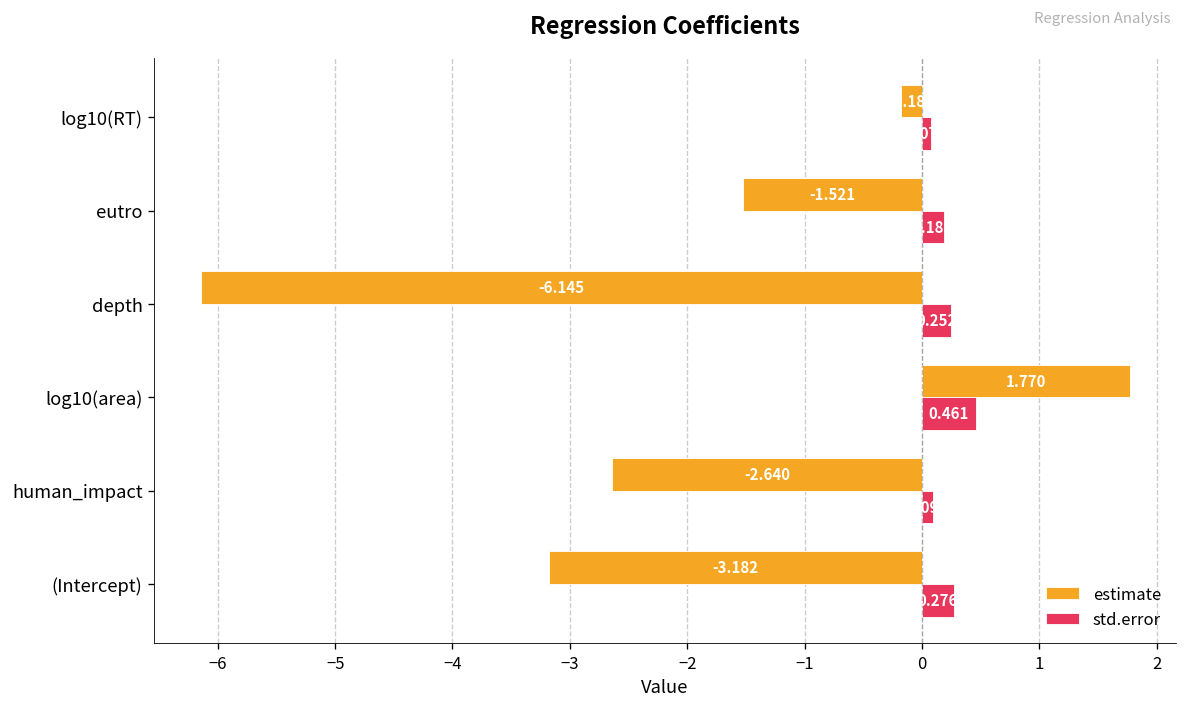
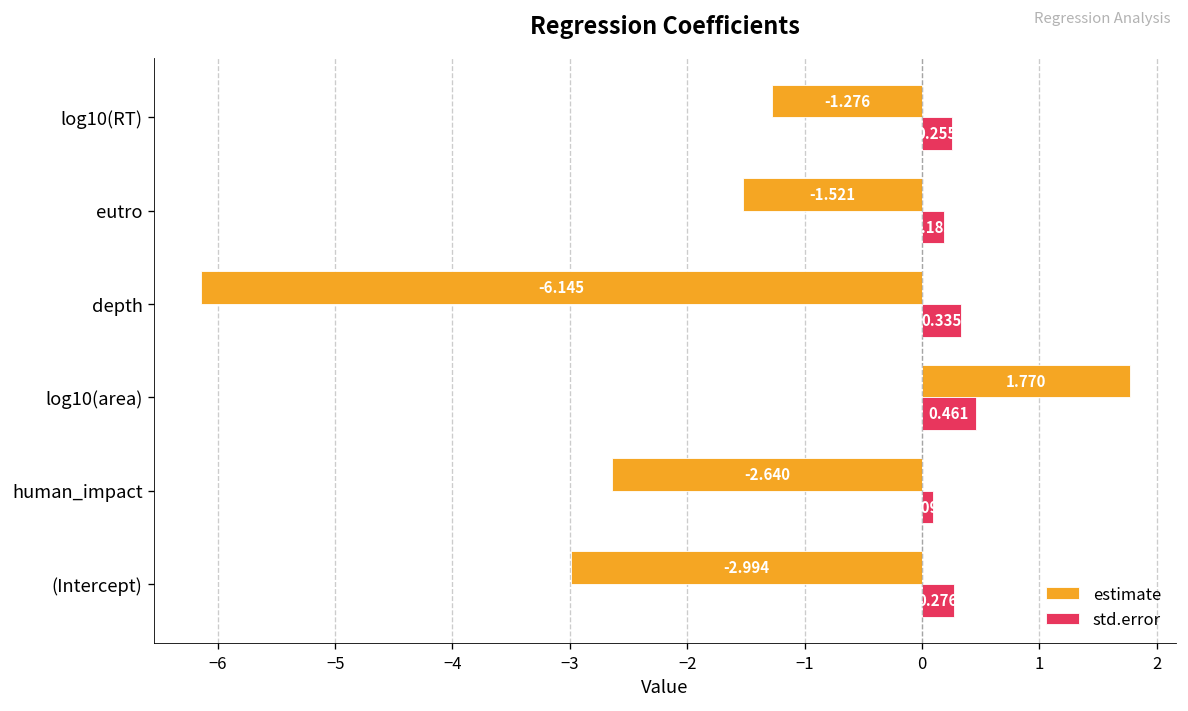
estimate, log10(RT): -0.2 -> -1.3
std.error, log10(RT): 0.1 -> 0.3
std.error, depth: 0.252 -> 0.335
estimate, (Intercept): -3.182 -> -2.994
